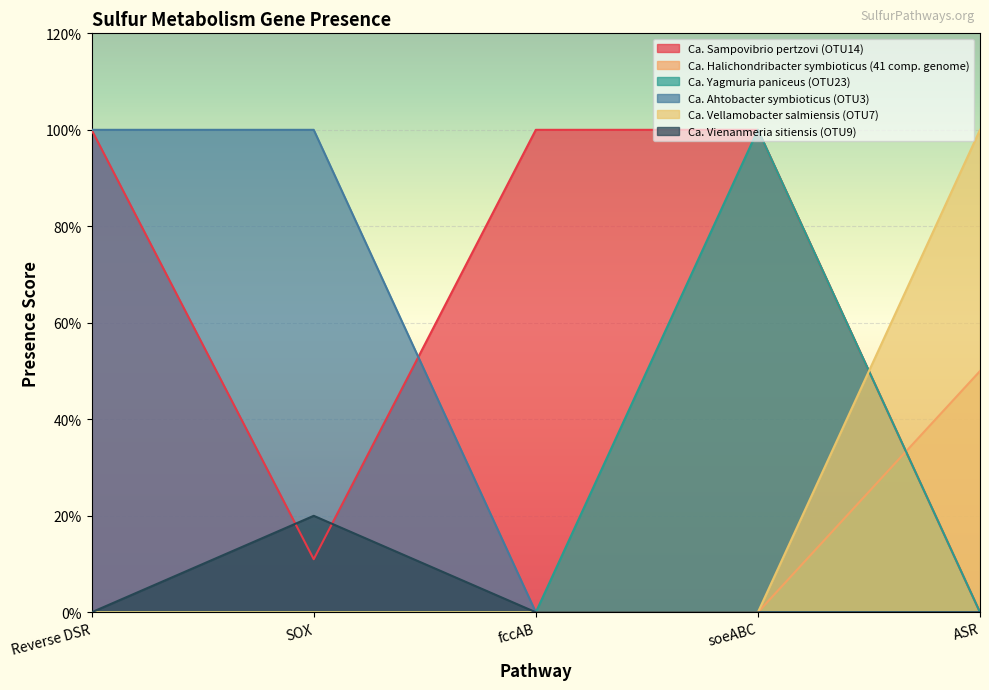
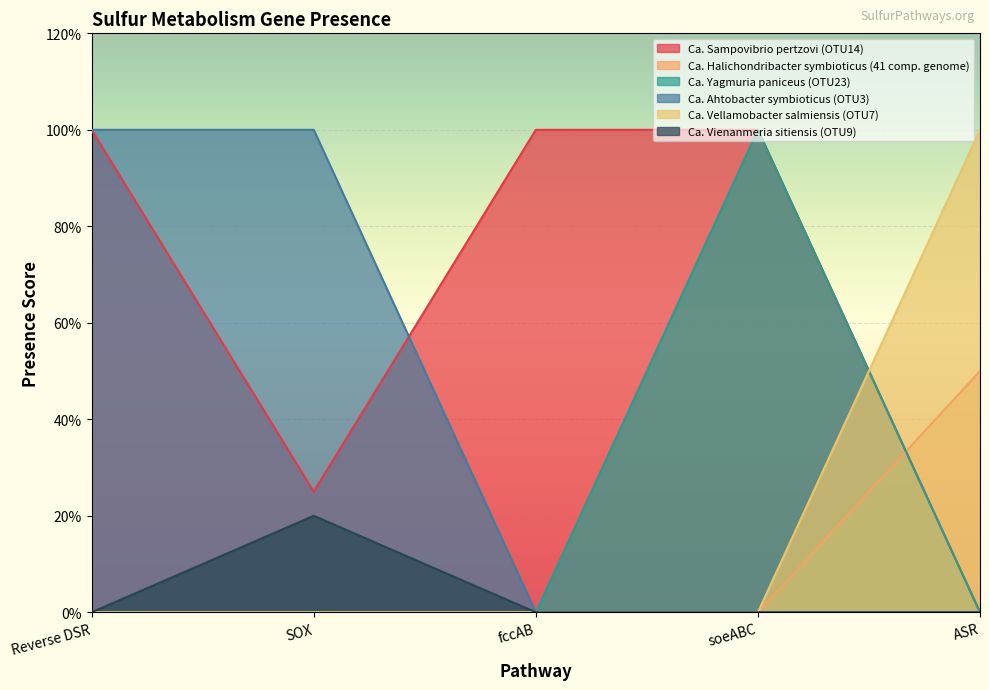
Ca. Sampovibrio pertzovi (OTU14), SOX: 11% -> 25%
